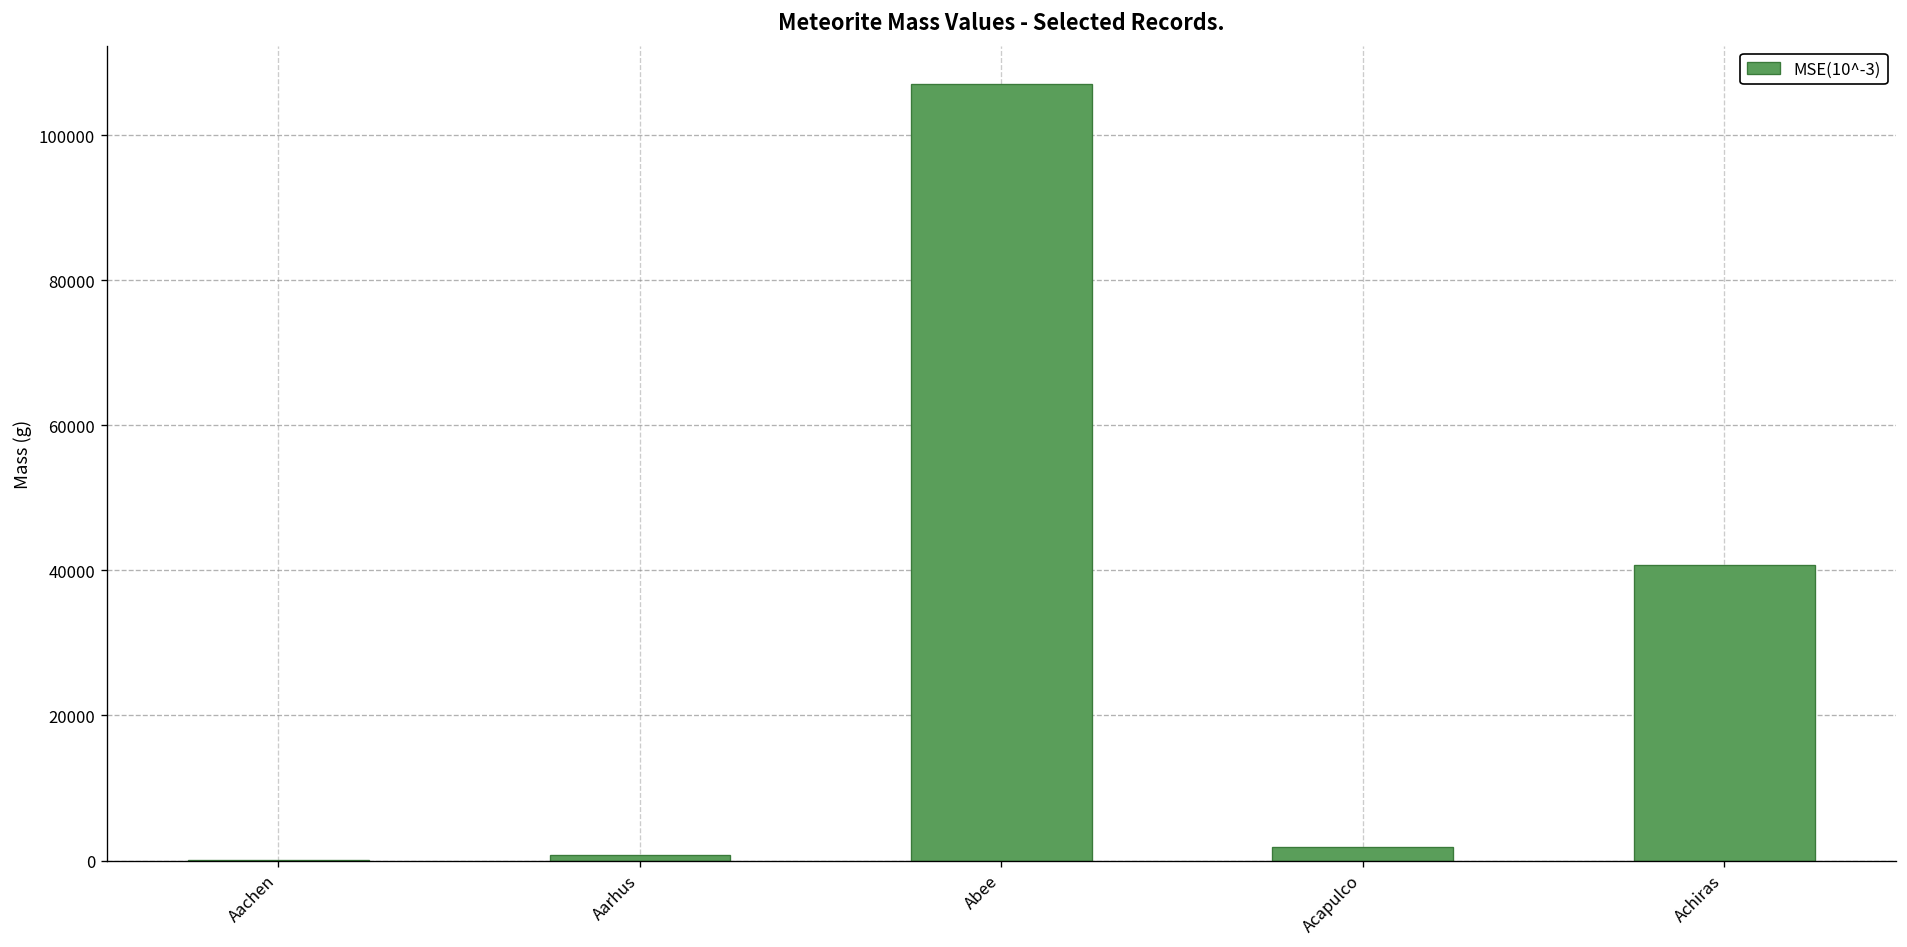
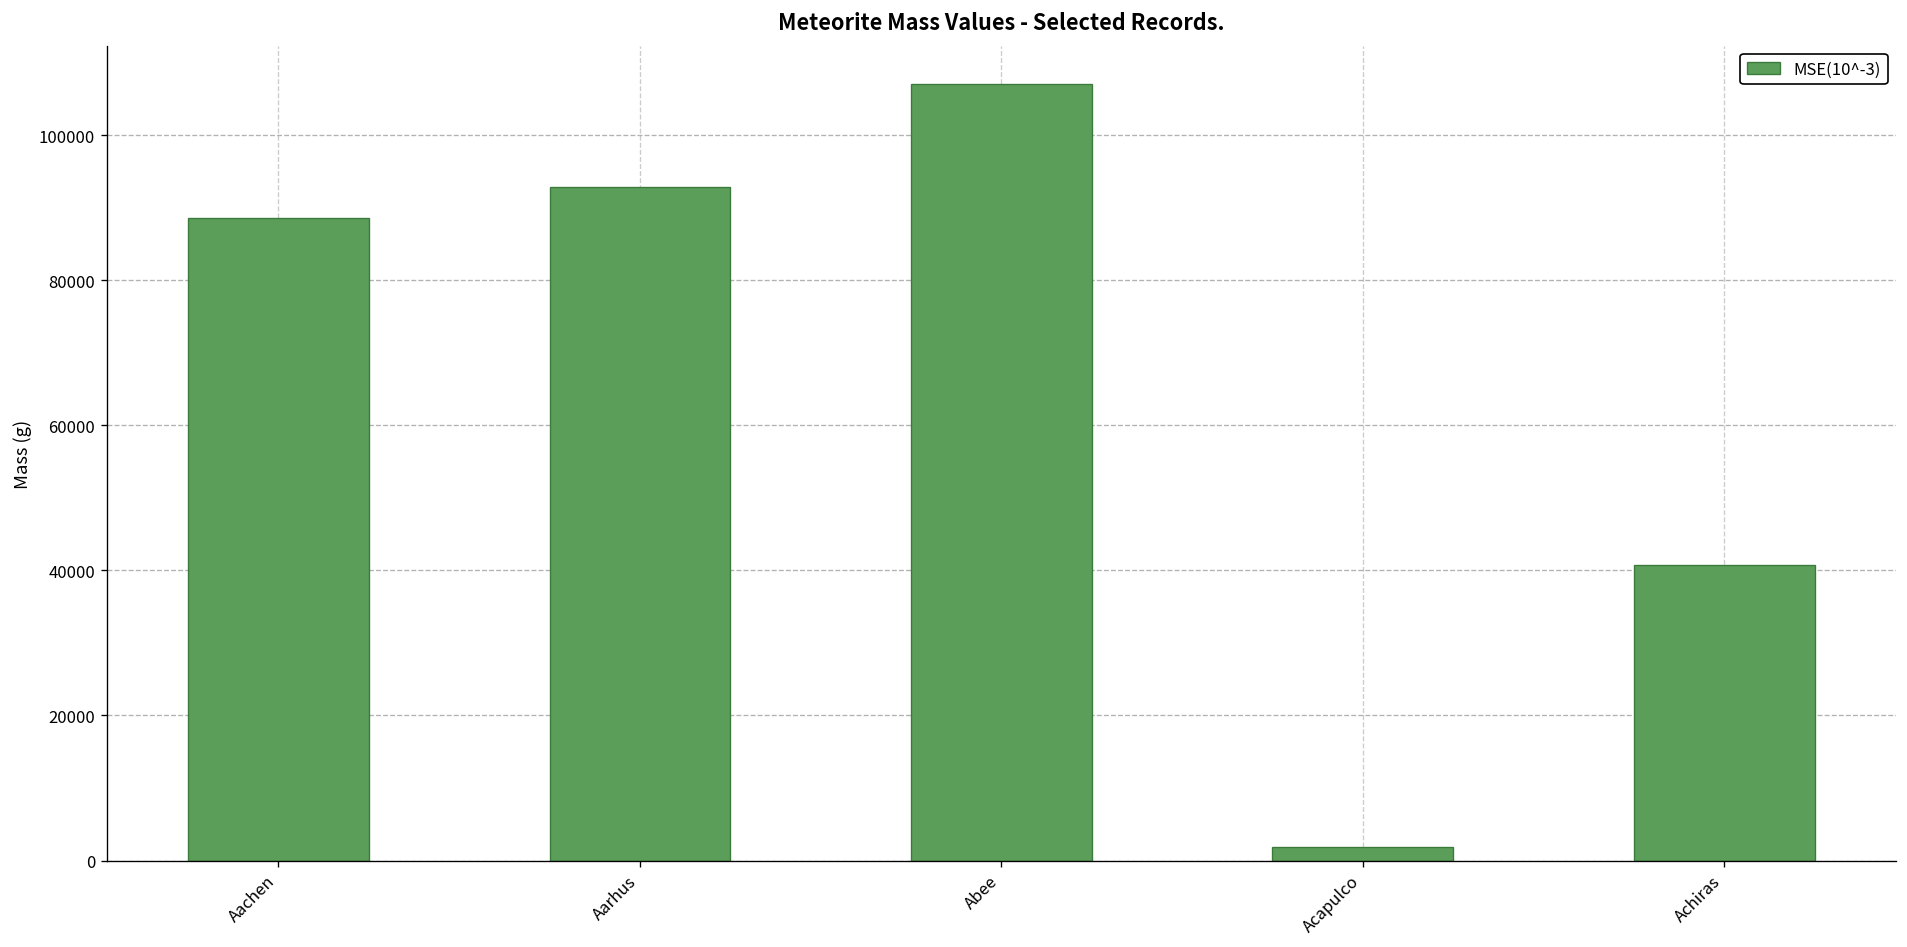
Aachen: 0 -> 89000
Aarhus: 1000 -> 93000
